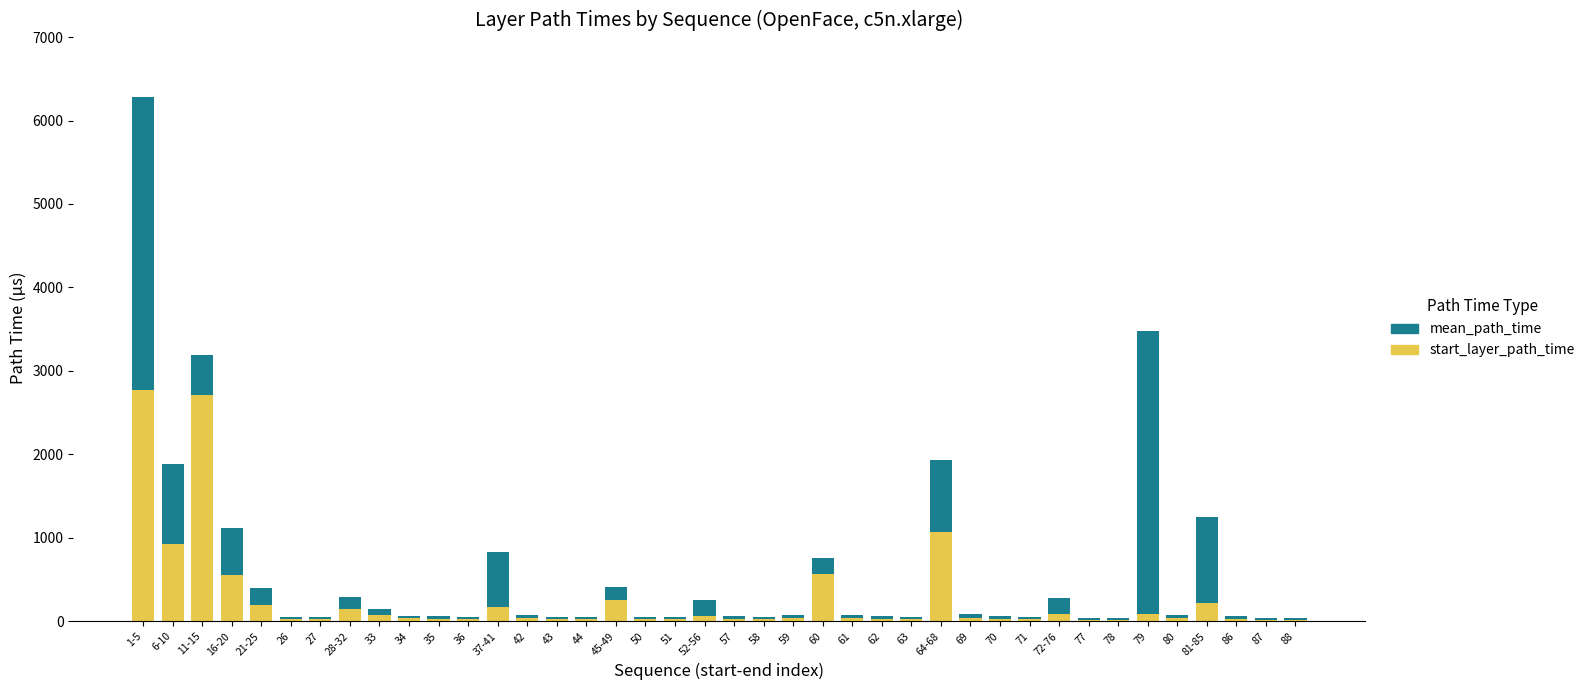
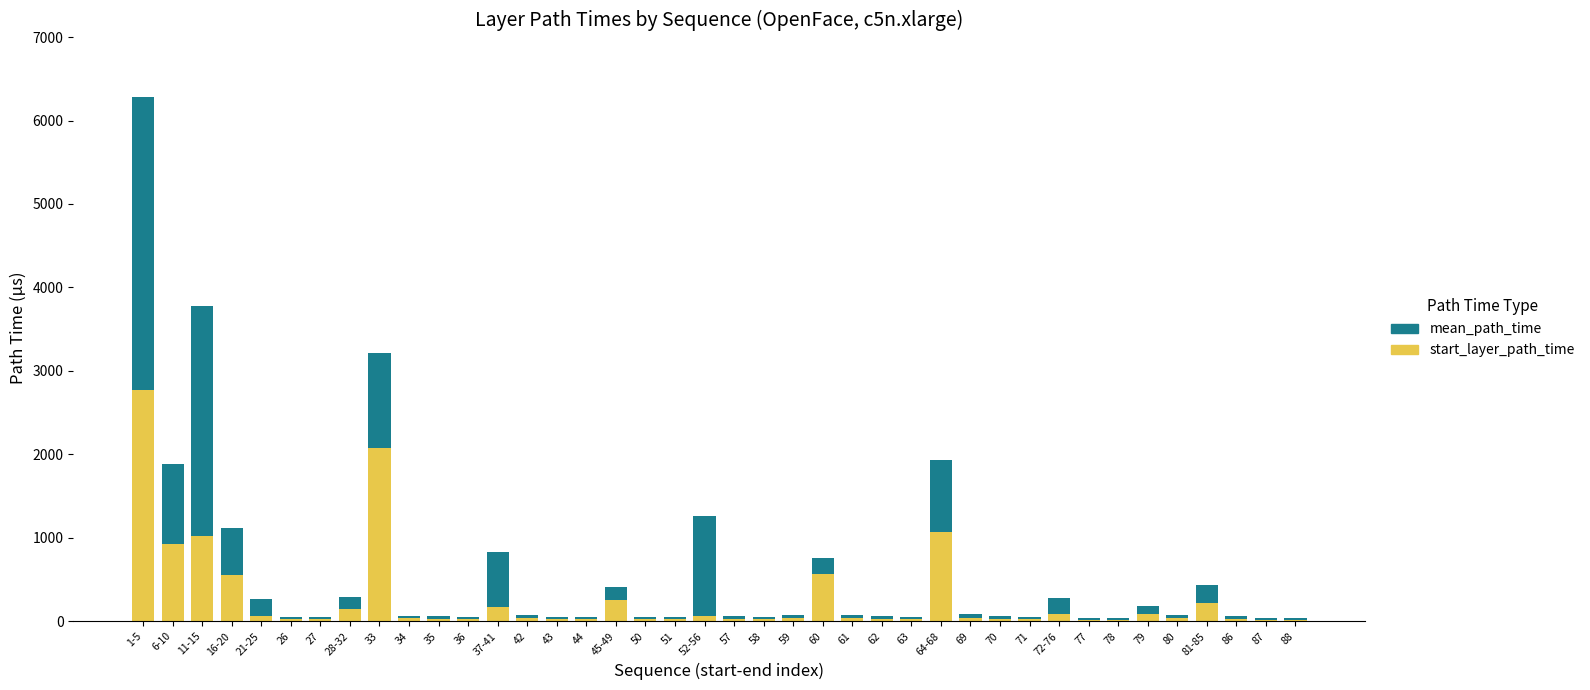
start_layer_path_time, 11-15: 2700 -> 1000
mean_path_time, 11-15: 500 -> 2800
start_layer_path_time, 21-25: 200 -> 100
start_layer_path_time, 33: 100 -> 2100
mean_path_time, 33: 100 -> 1100
mean_path_time, 52-56: 200 -> 1200
mean_path_time, 79: 3400 -> 100
mean_path_time, 81-85: 1000 -> 200
